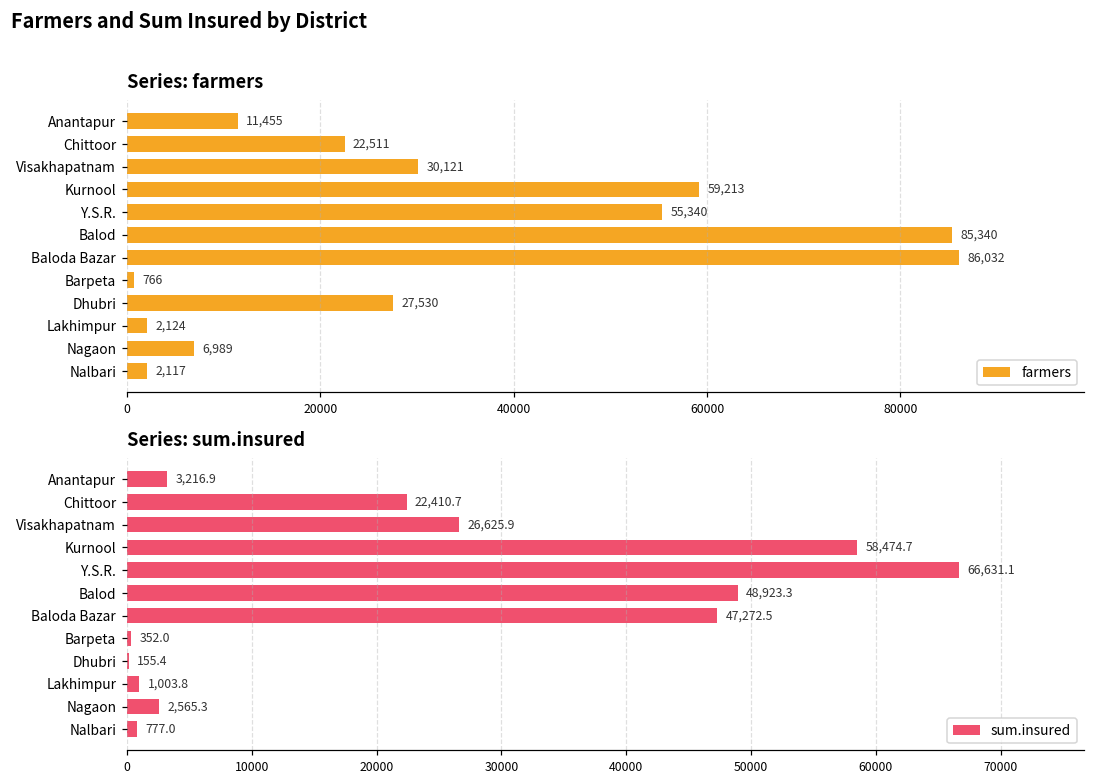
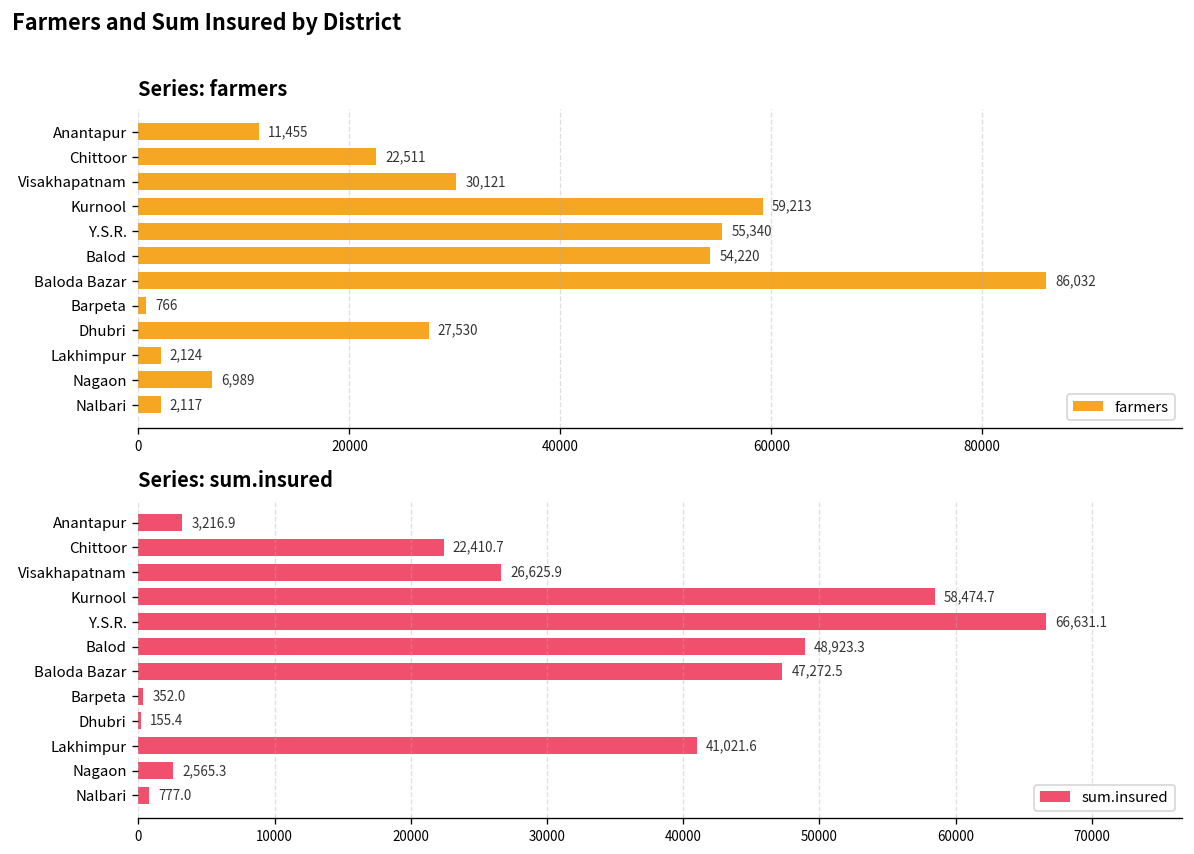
Series: farmers, Balod: 85,340 -> 54,220
Series: sum.insured, Lakhimpur: 1,003.8 -> 41,021.6
